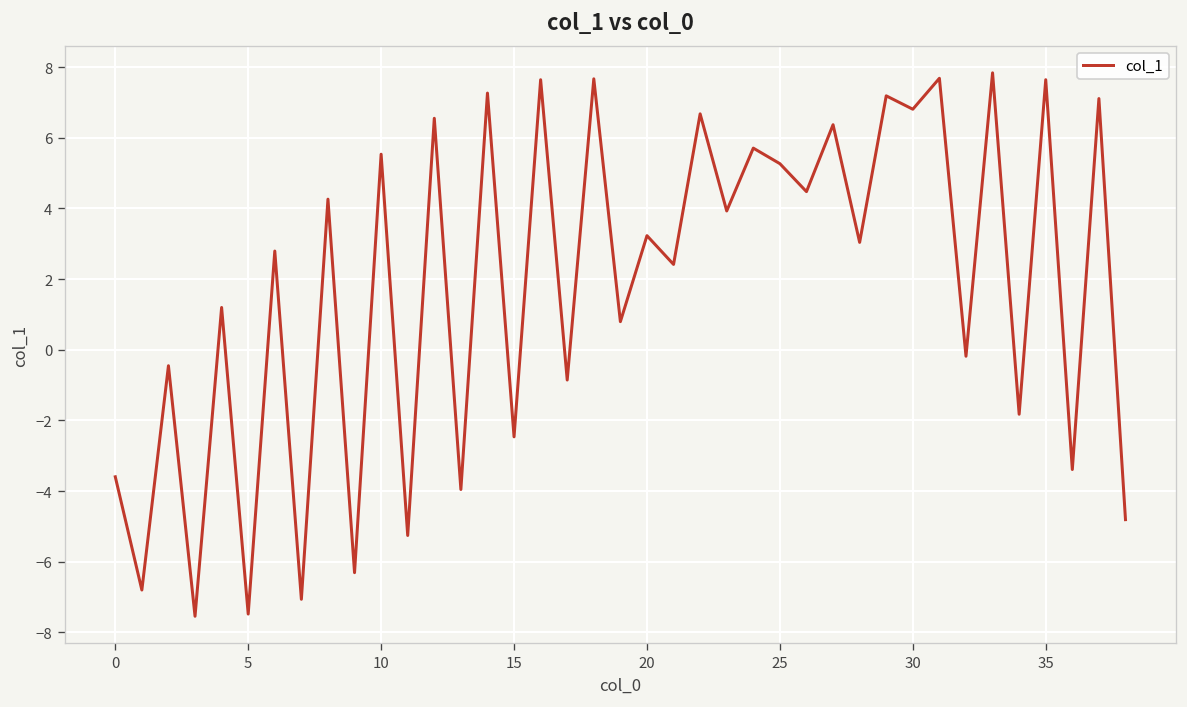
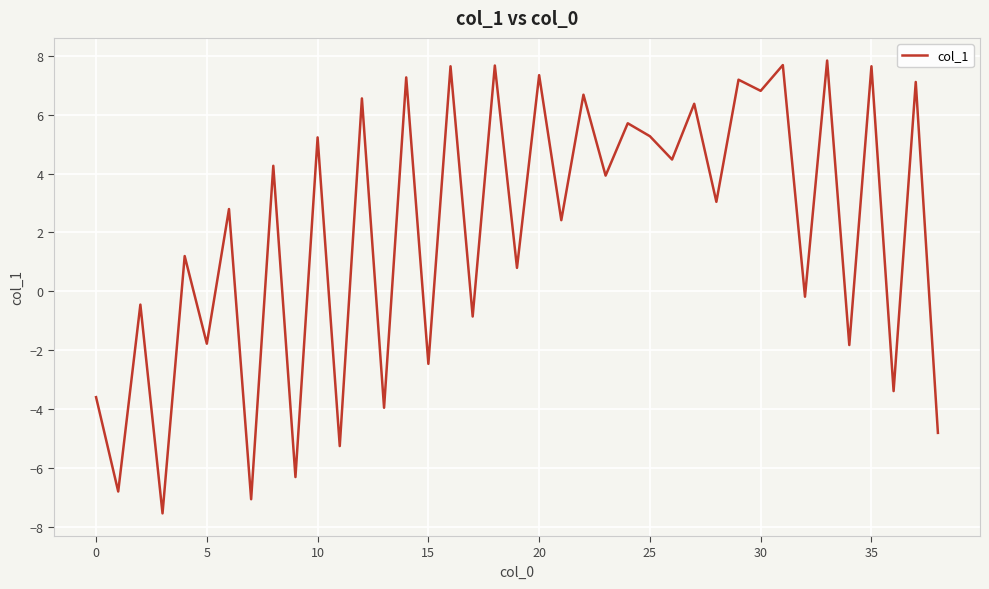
5: -7.5 -> -1.8
10: 5.5 -> 5.2
20: 3.2 -> 7.3
